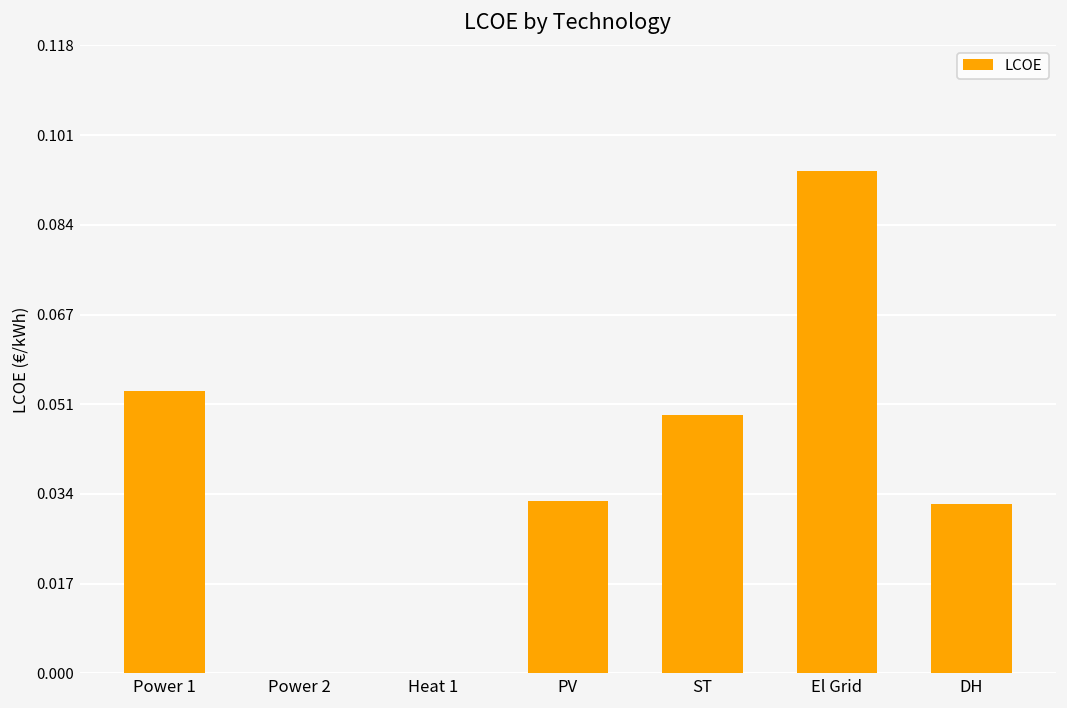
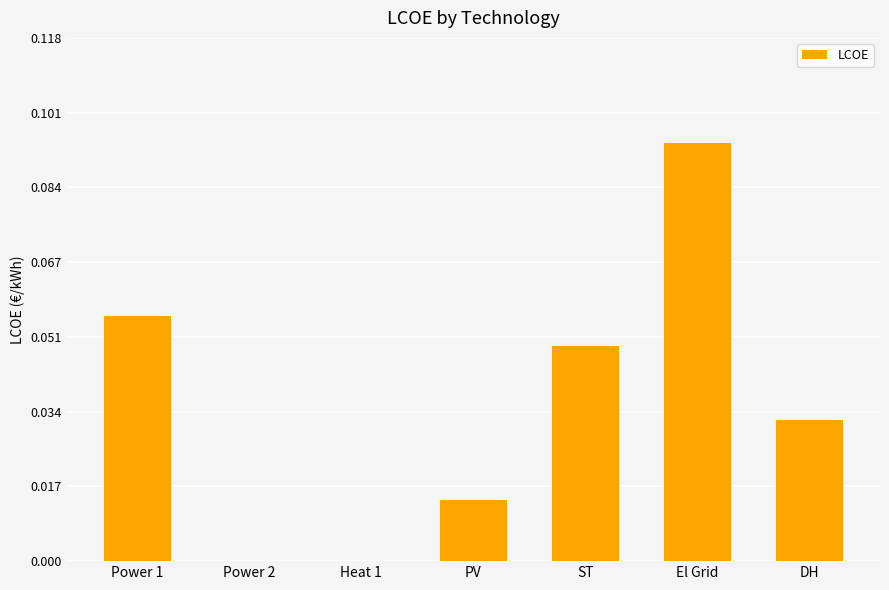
Power 1: 0.053 -> 0.055
PV: 0.032 -> 0.014
